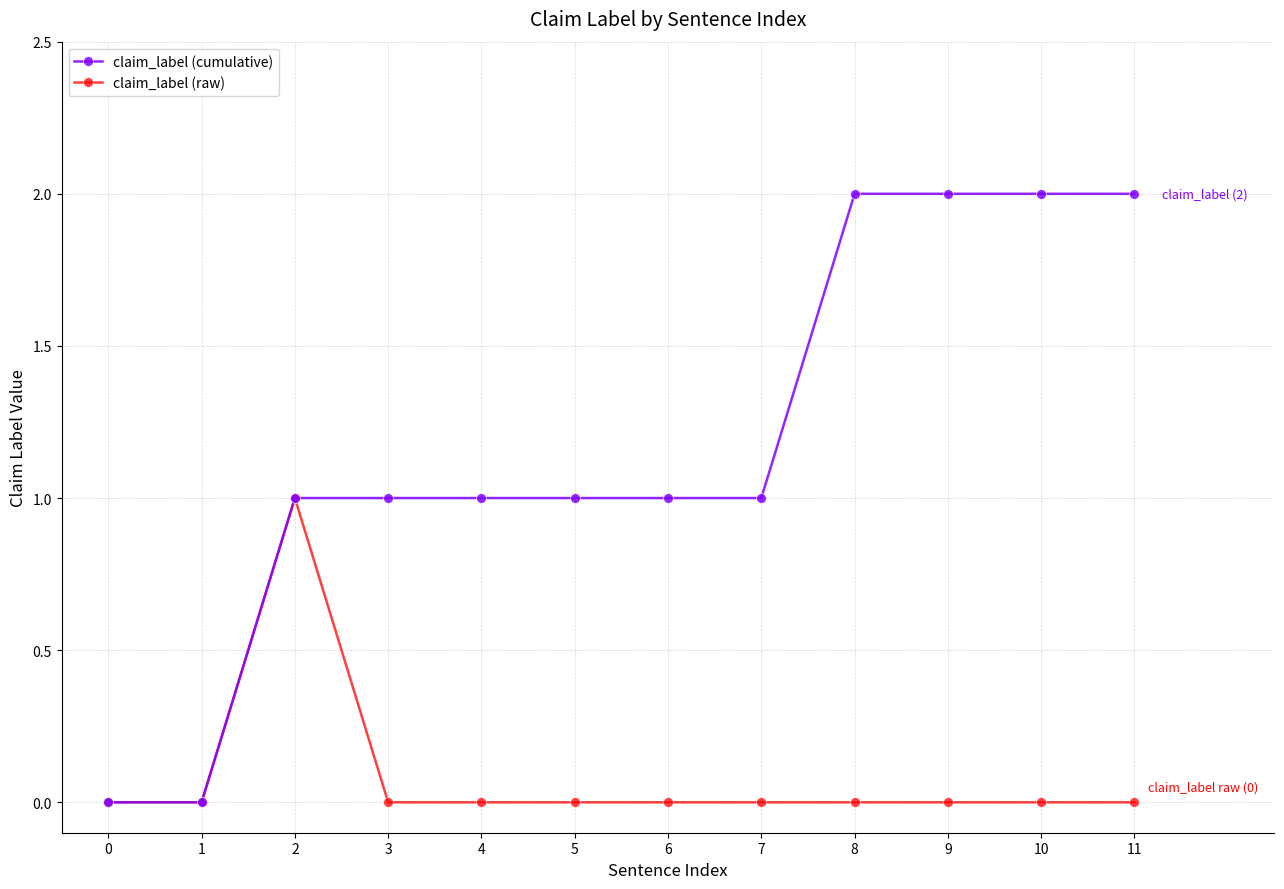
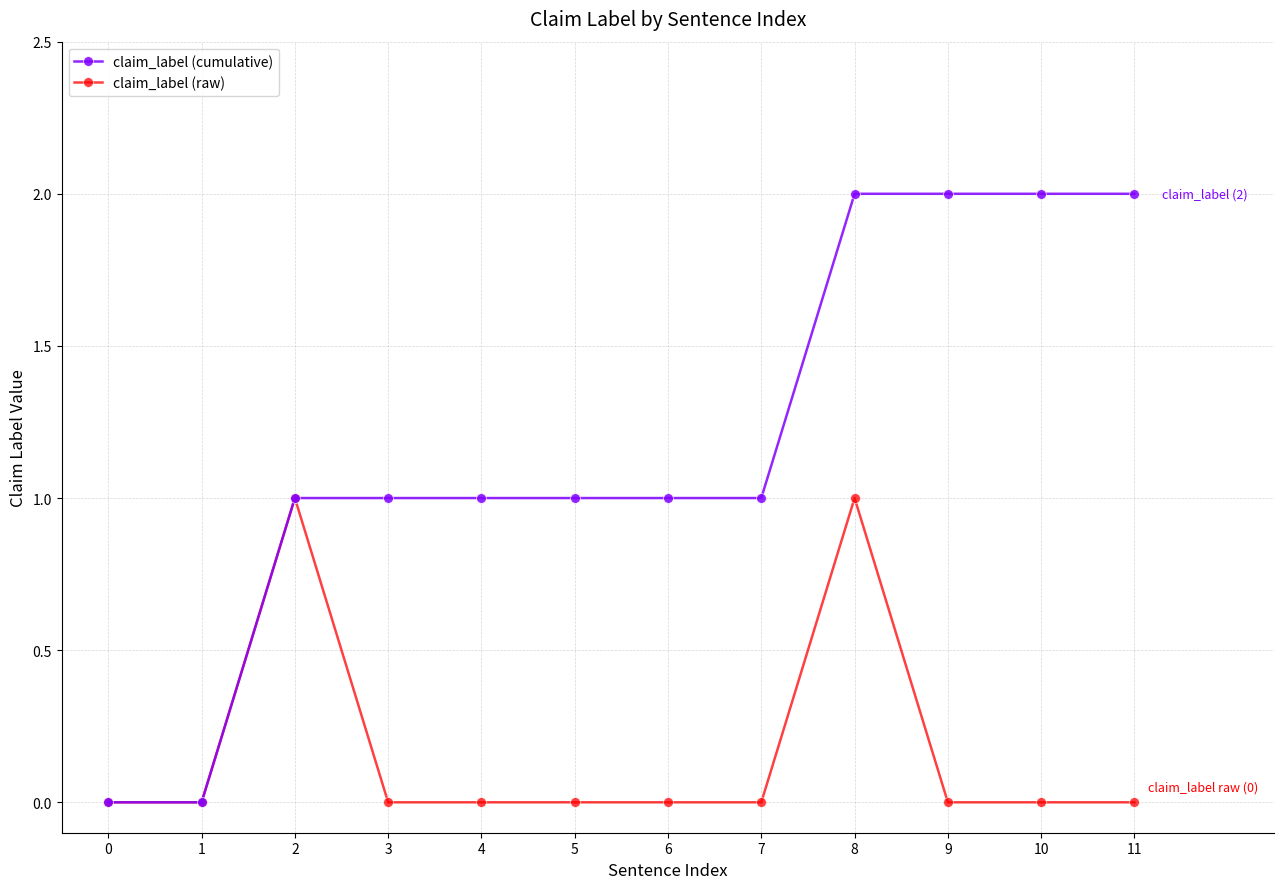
claim_label (raw), 8: 0 -> 1
